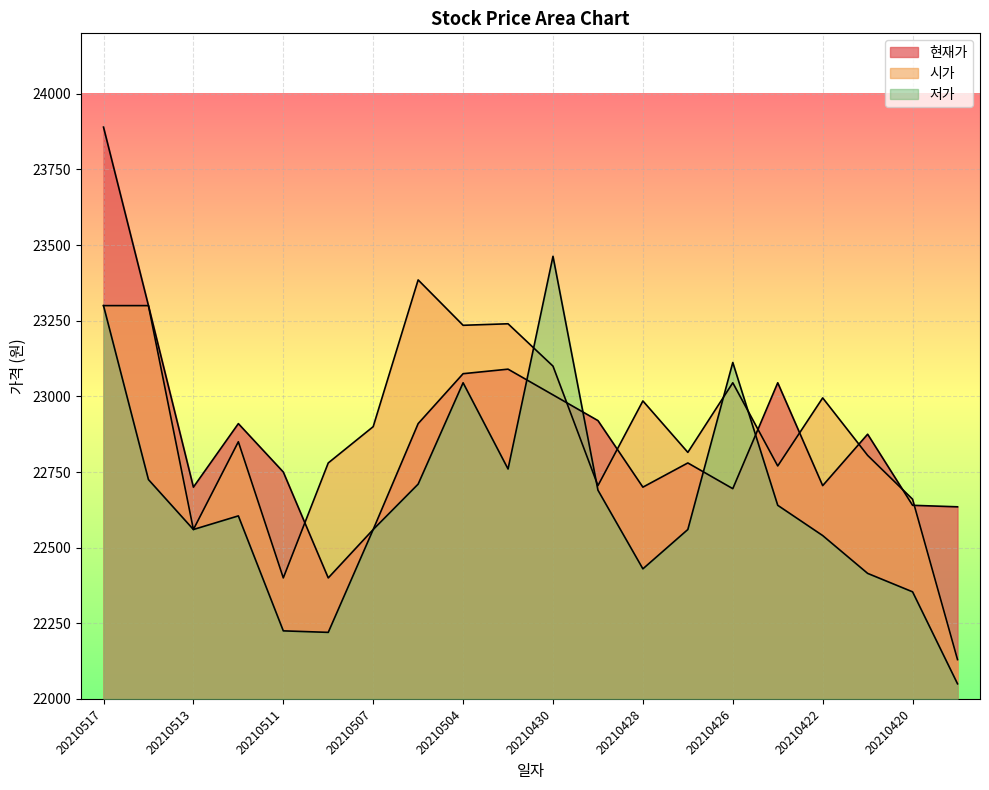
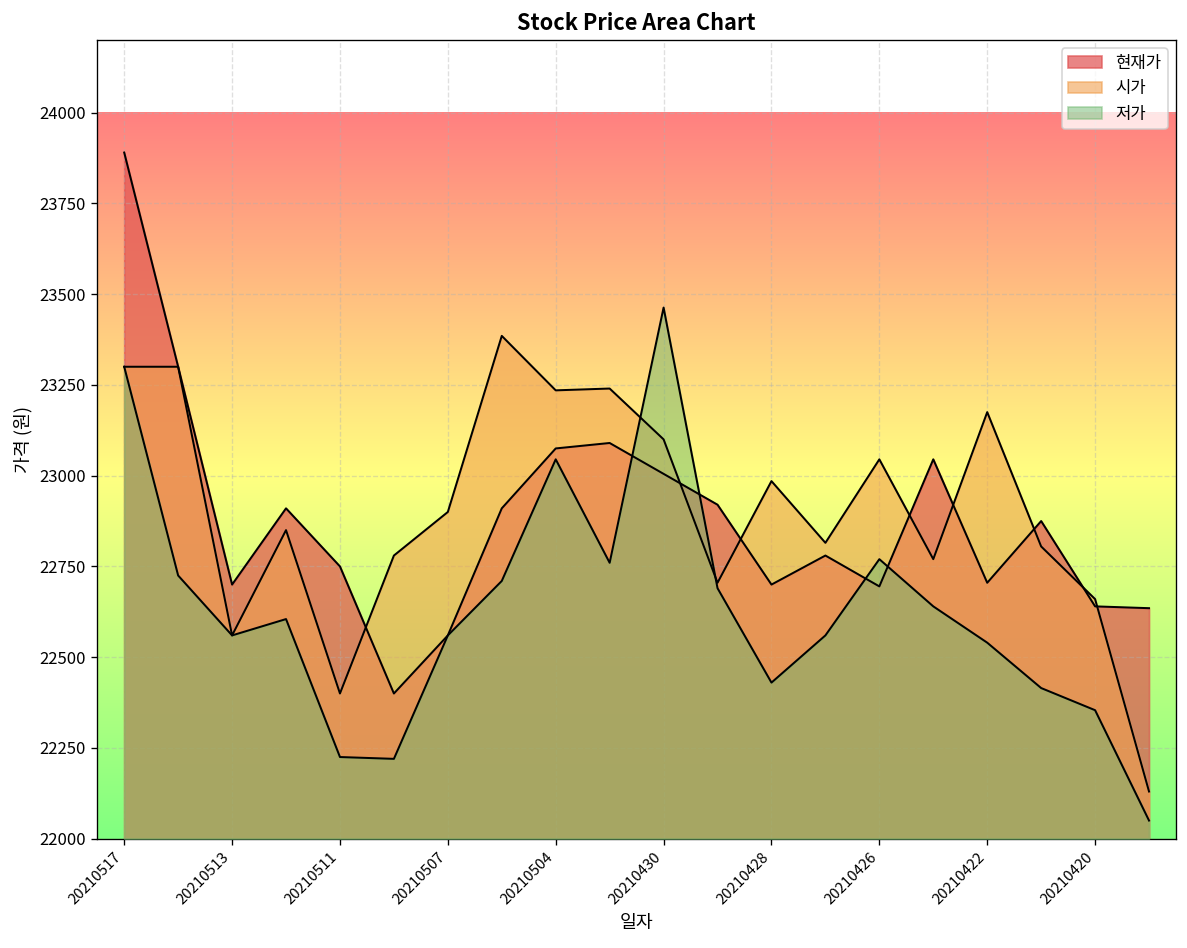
저가, 20210426: 23110 -> 22770
시가, 20210422: 23000 -> 23180
